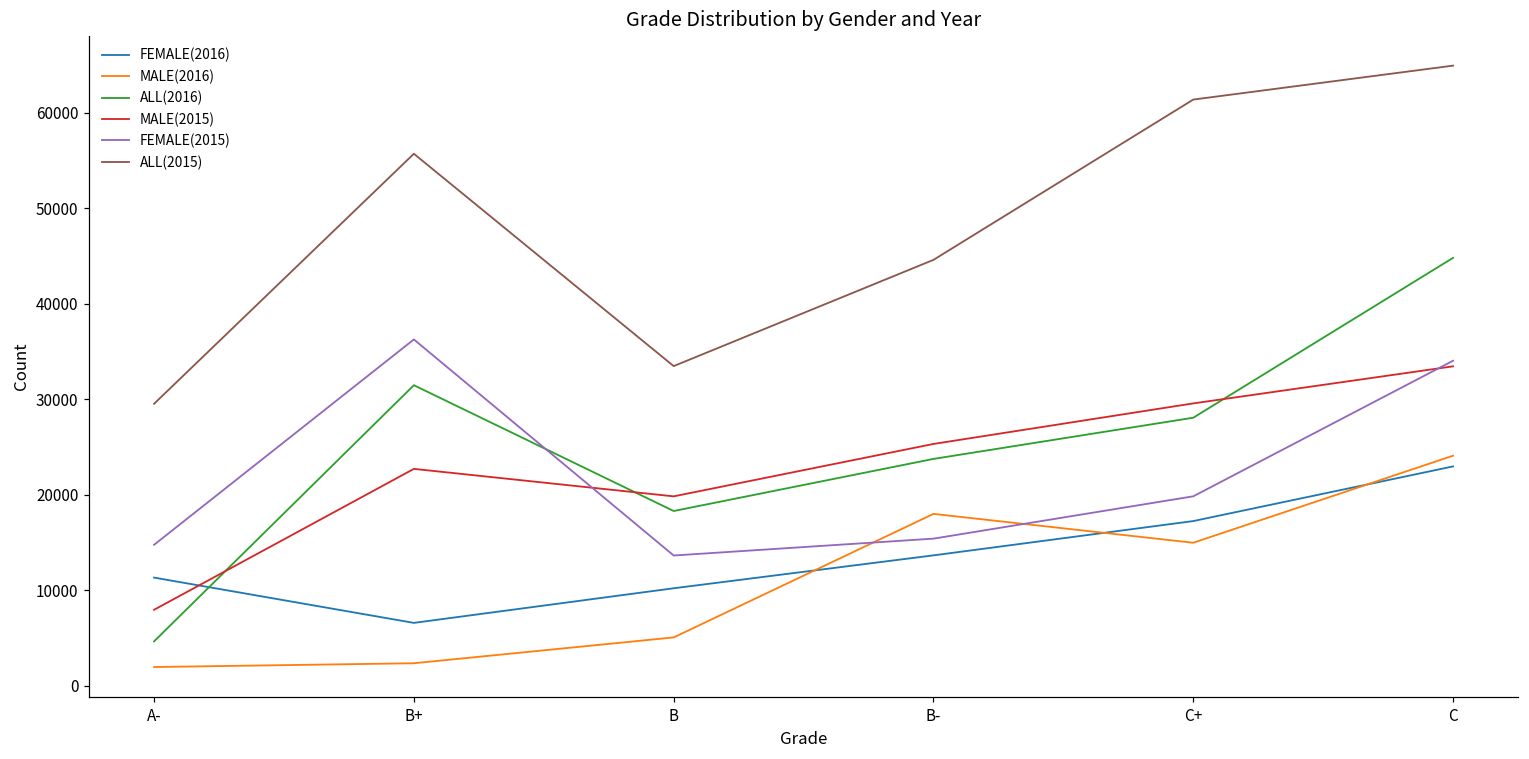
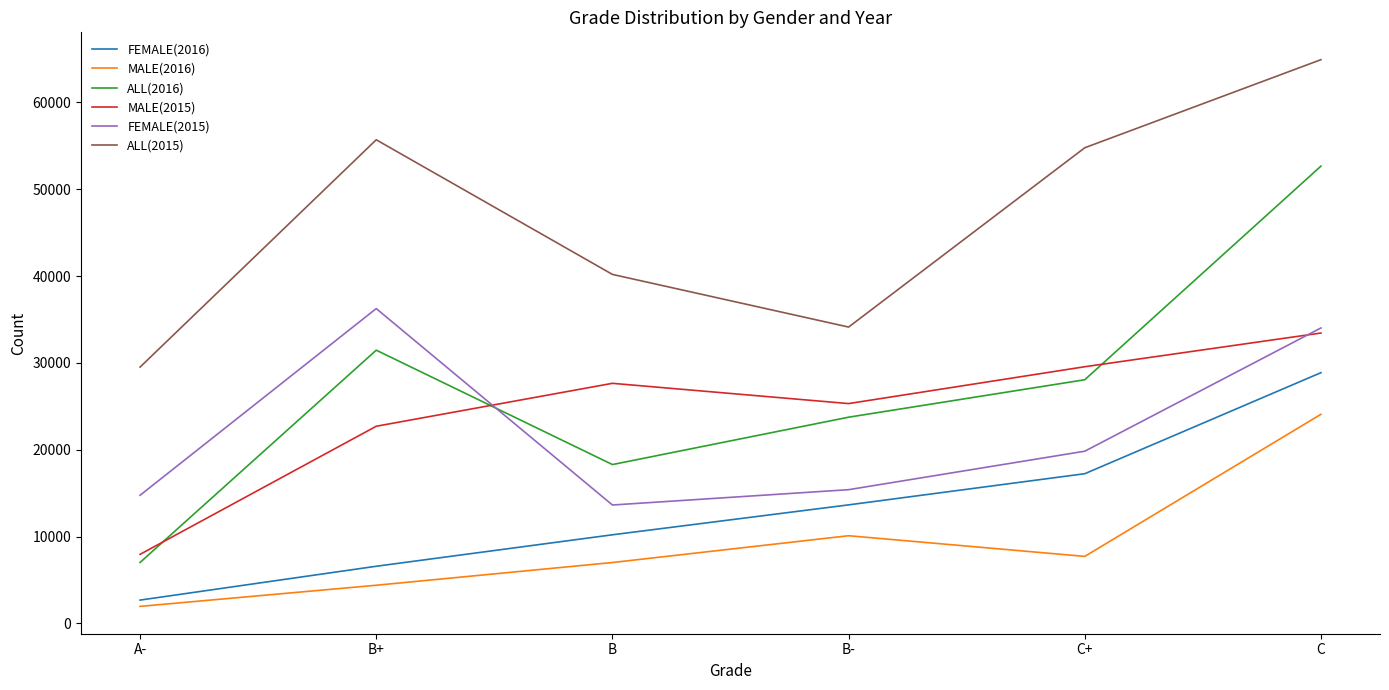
FEMALE(2016), A-: 11000 -> 3000
ALL(2016), A-: 5000 -> 7000
MALE(2016), B+: 2000 -> 4000
MALE(2016), B: 5000 -> 7000
MALE(2015), B: 20000 -> 28000
ALL(2015), B: 33000 -> 40000
MALE(2016), B-: 18000 -> 10000
ALL(2015), B-: 45000 -> 34000
MALE(2016), C+: 15000 -> 8000
ALL(2015), C+: 61000 -> 55000
FEMALE(2016), C: 23000 -> 29000
ALL(2016), C: 45000 -> 53000
